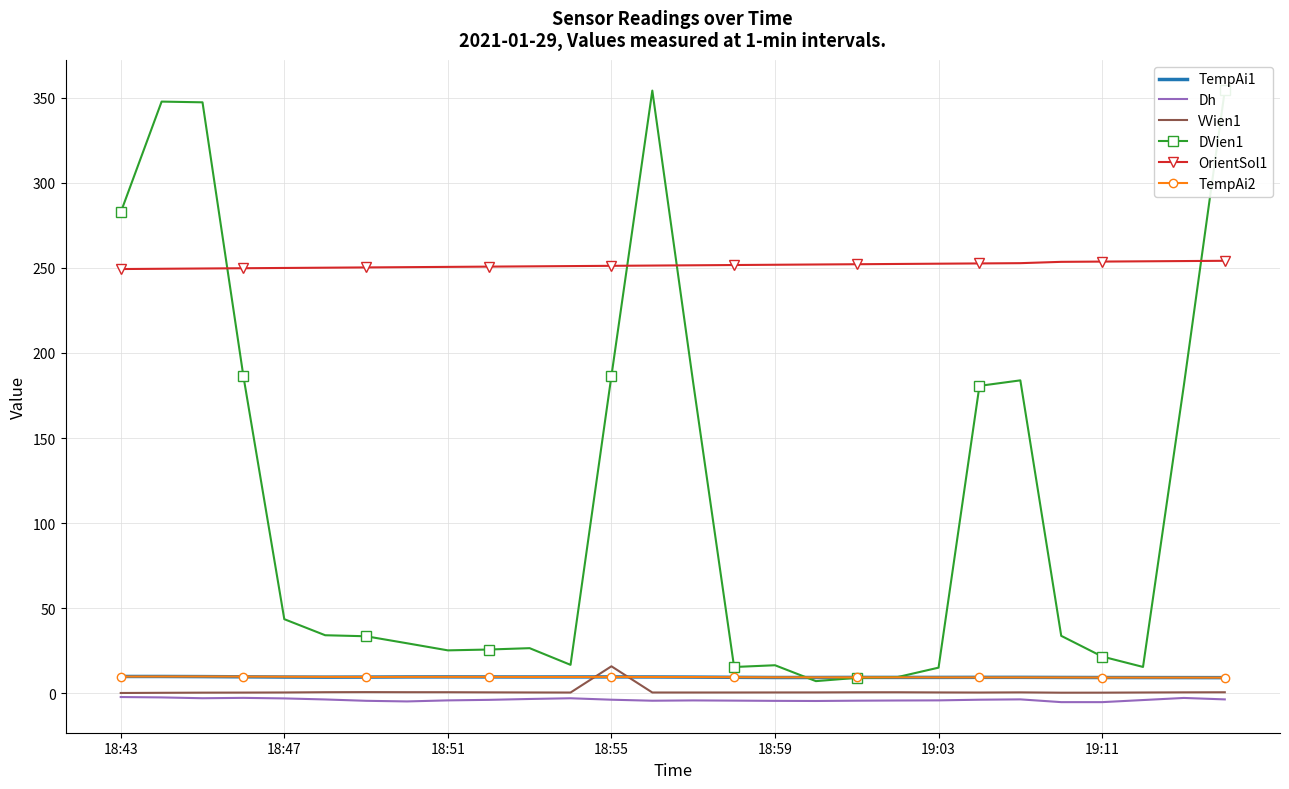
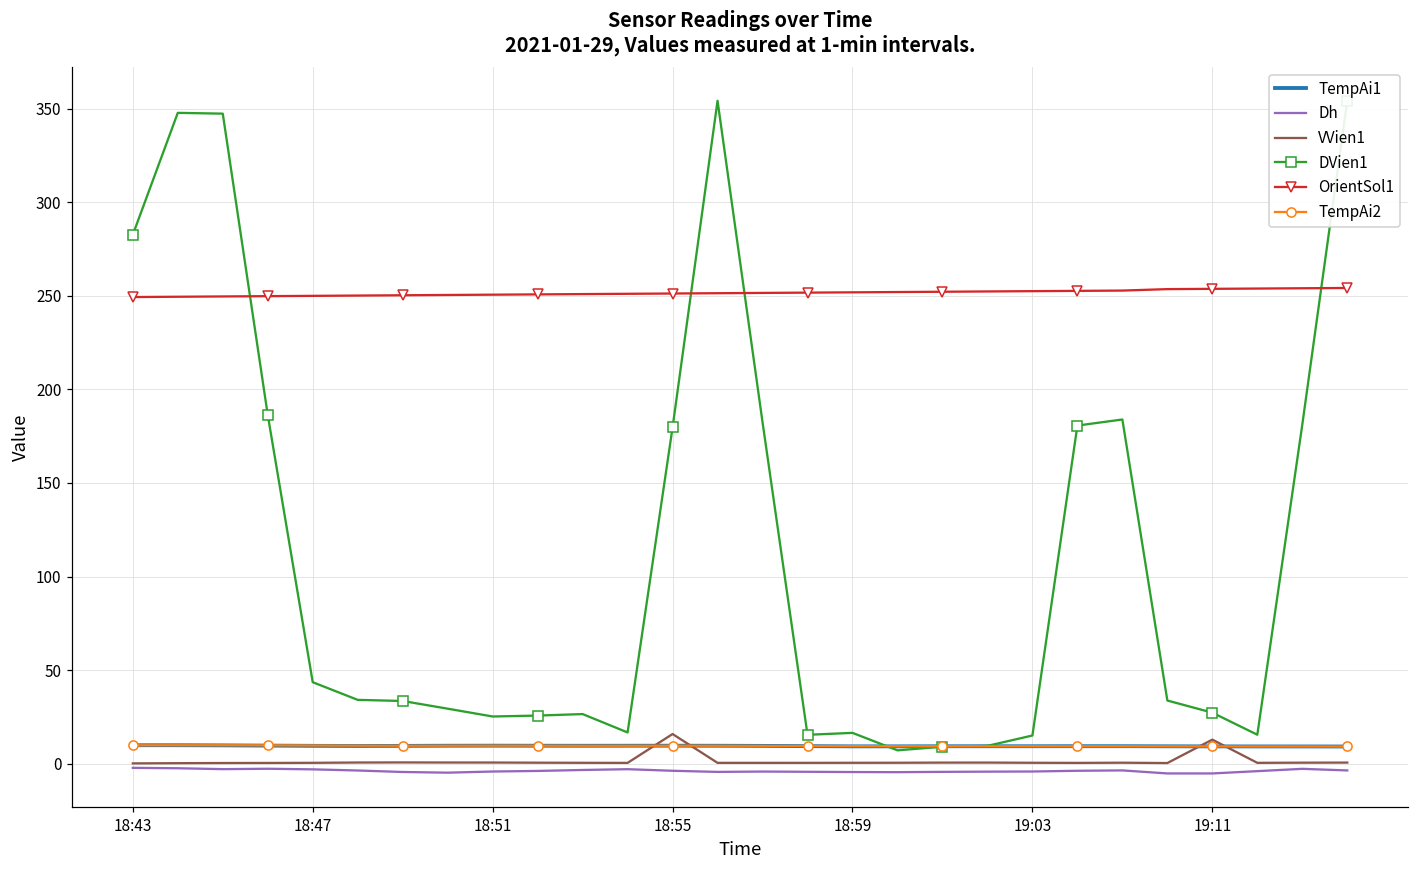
DVien1, 18:55: 187 -> 180
VVien1, 19:11: 0 -> 13
DVien1, 19:11: 22 -> 27
